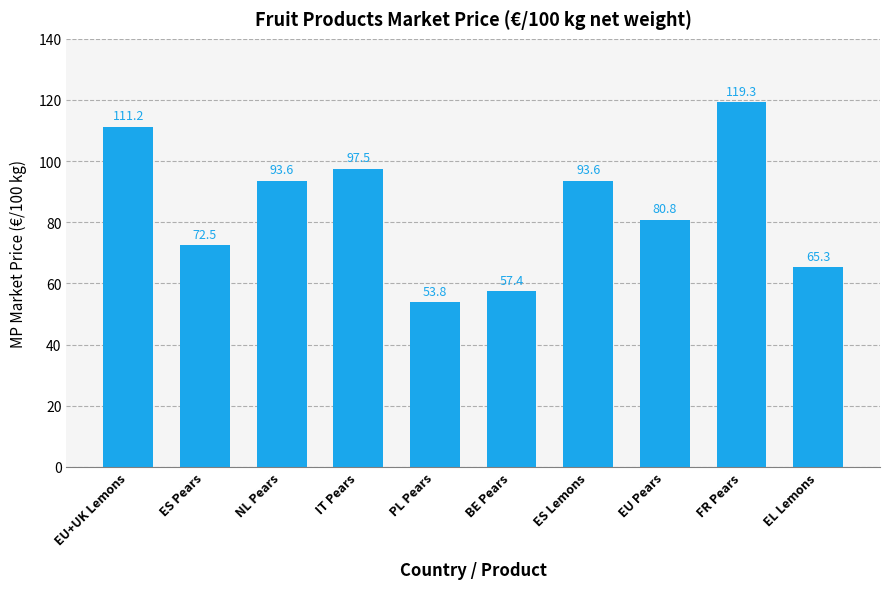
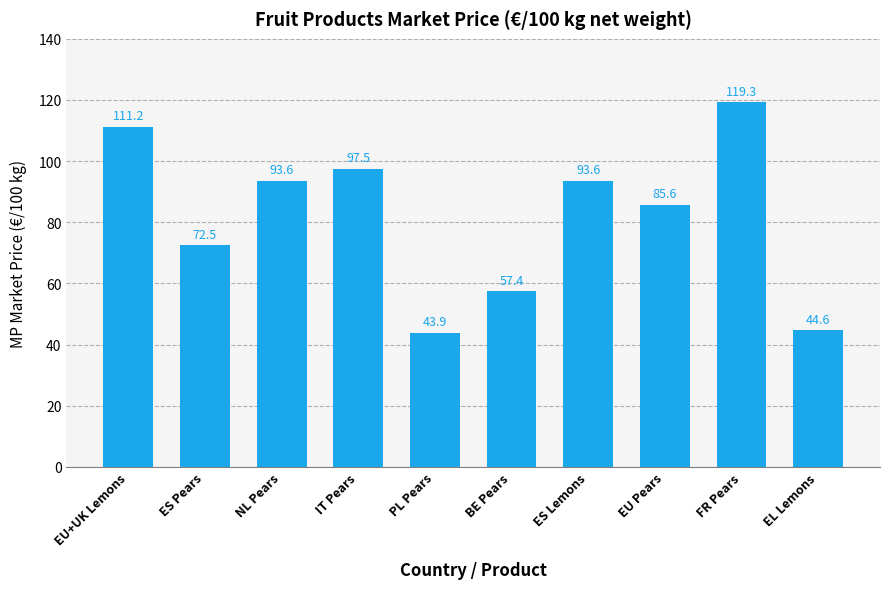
PL Pears: 53.8 -> 43.9
EU Pears: 80.8 -> 85.6
EL Lemons: 65.3 -> 44.6
